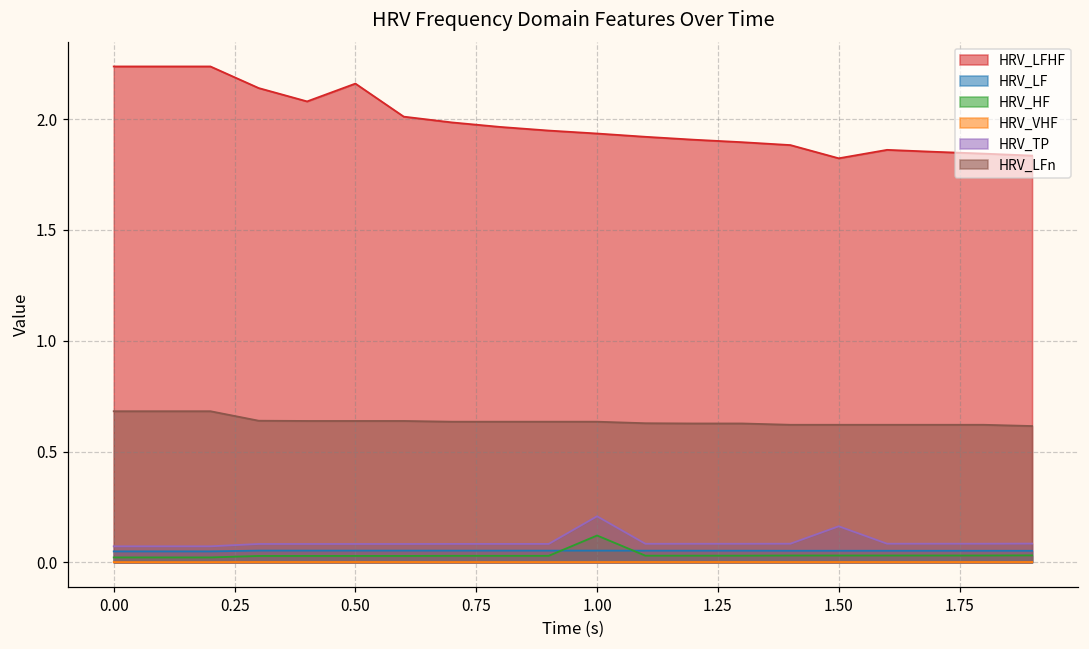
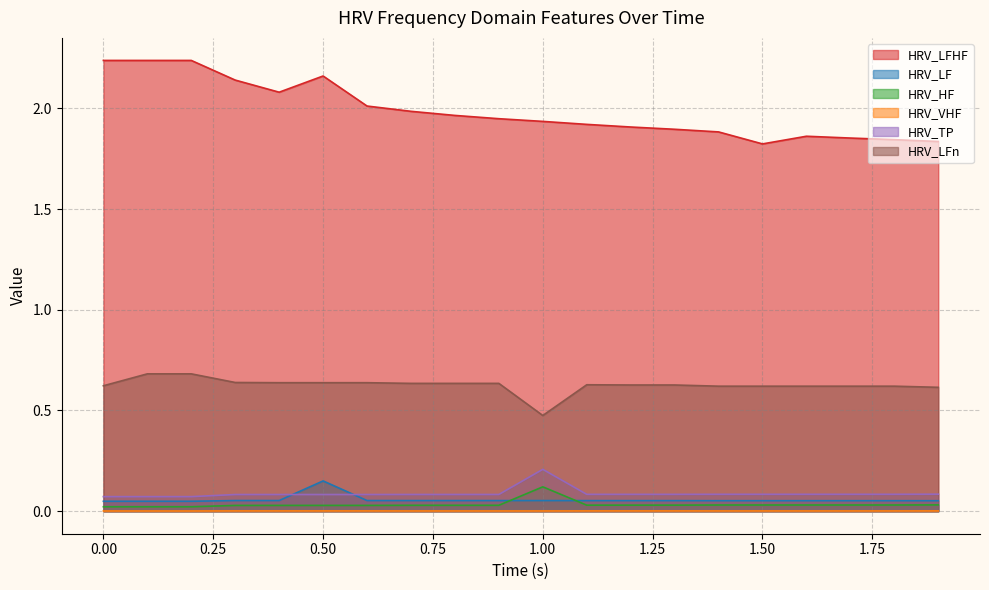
HRV_LFn, 0.00: 0.68 -> 0.62
HRV_LF, 0.50: 0.05 -> 0.15
HRV_LFn, 1.00: 0.63 -> 0.48
HRV_TP, 1.50: 0.16 -> 0.08
